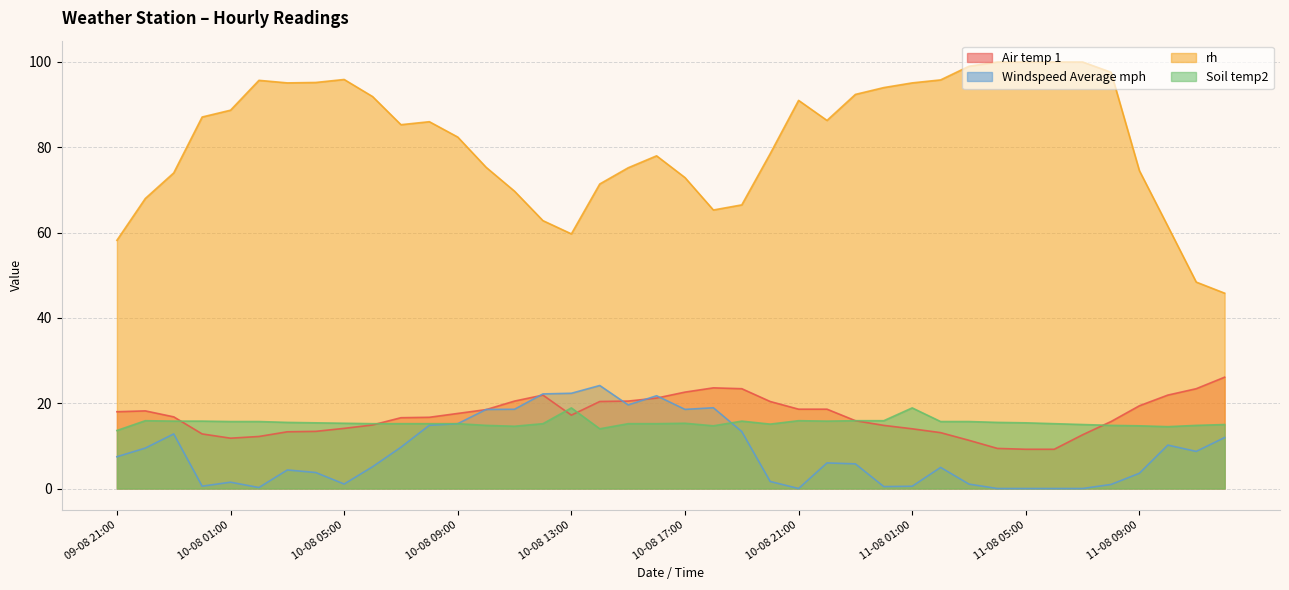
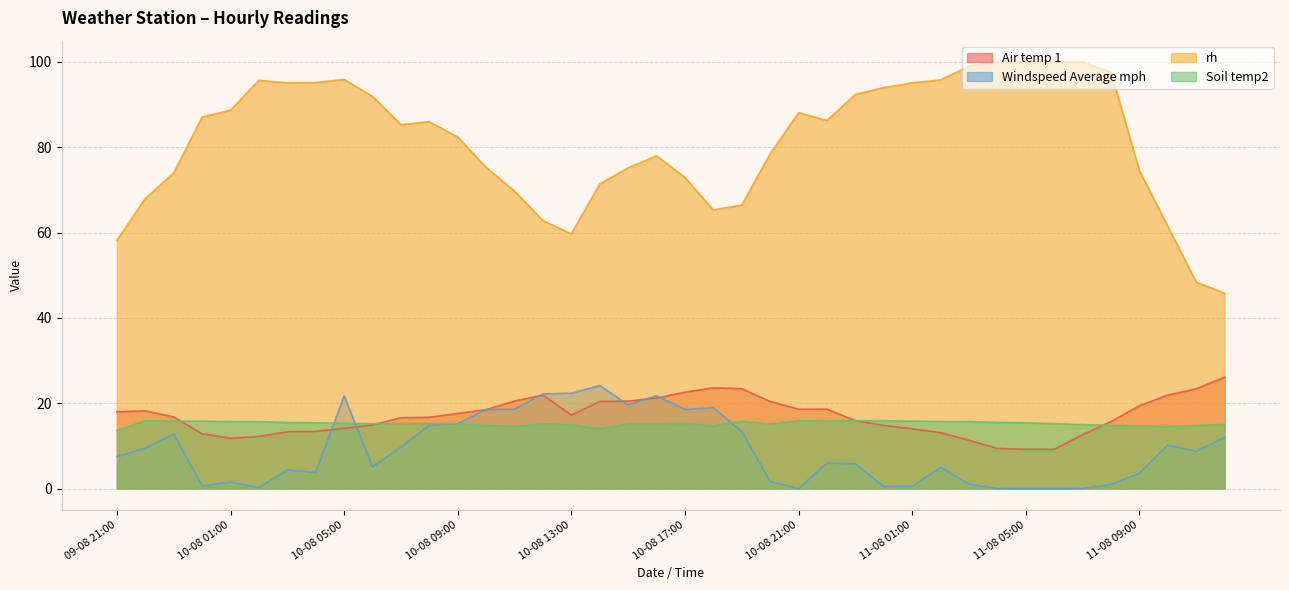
Windspeed Average mph, 10-08 05:00: 1 -> 22
Soil temp2, 10-08 13:00: 19 -> 15
rh, 10-08 21:00: 91 -> 88
Soil temp2, 11-08 01:00: 19 -> 16
